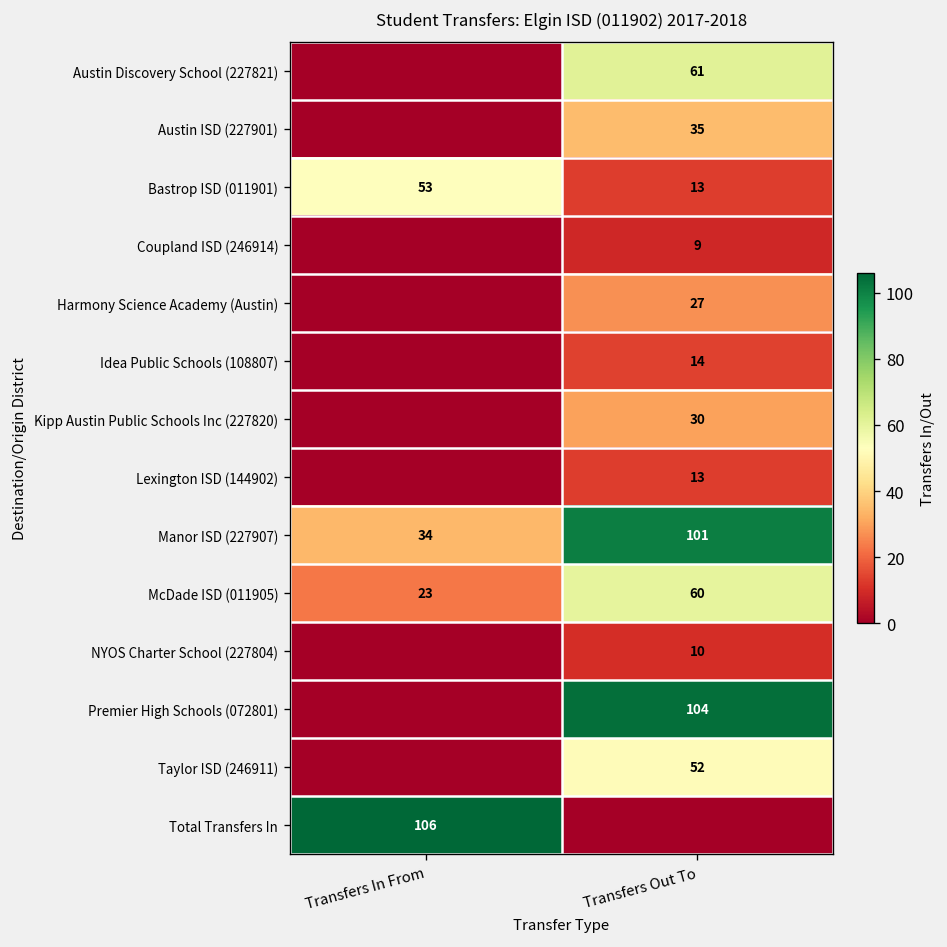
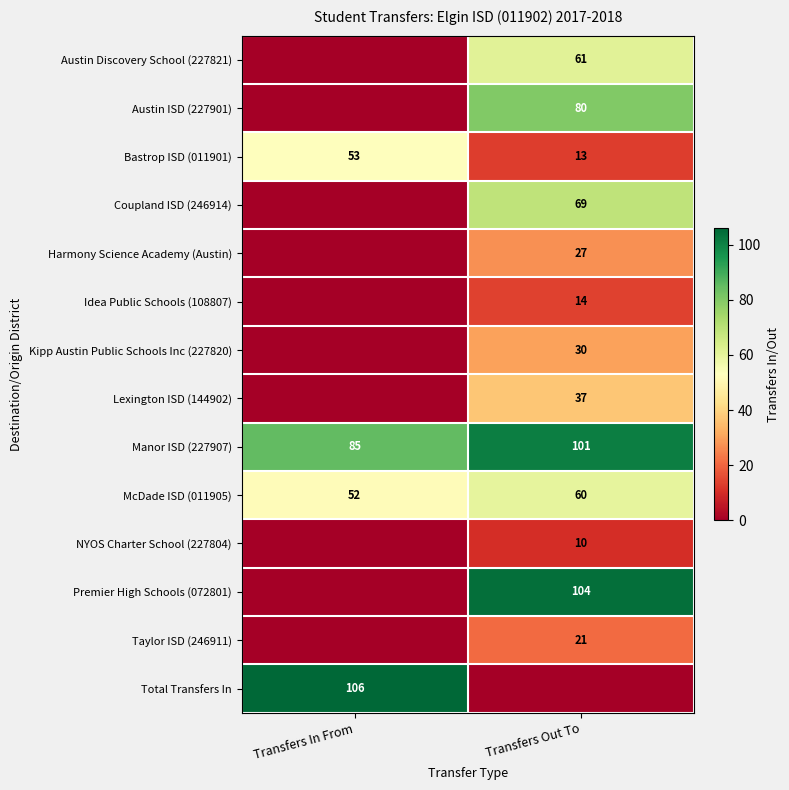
Austin ISD (227901), Transfers Out To: 35 -> 80
Coupland ISD (246914), Transfers Out To: 9 -> 69
Lexington ISD (144902), Transfers Out To: 13 -> 37
Manor ISD (227907), Transfers In From: 34 -> 85
McDade ISD (011905), Transfers In From: 23 -> 52
Taylor ISD (246911), Transfers Out To: 52 -> 21
